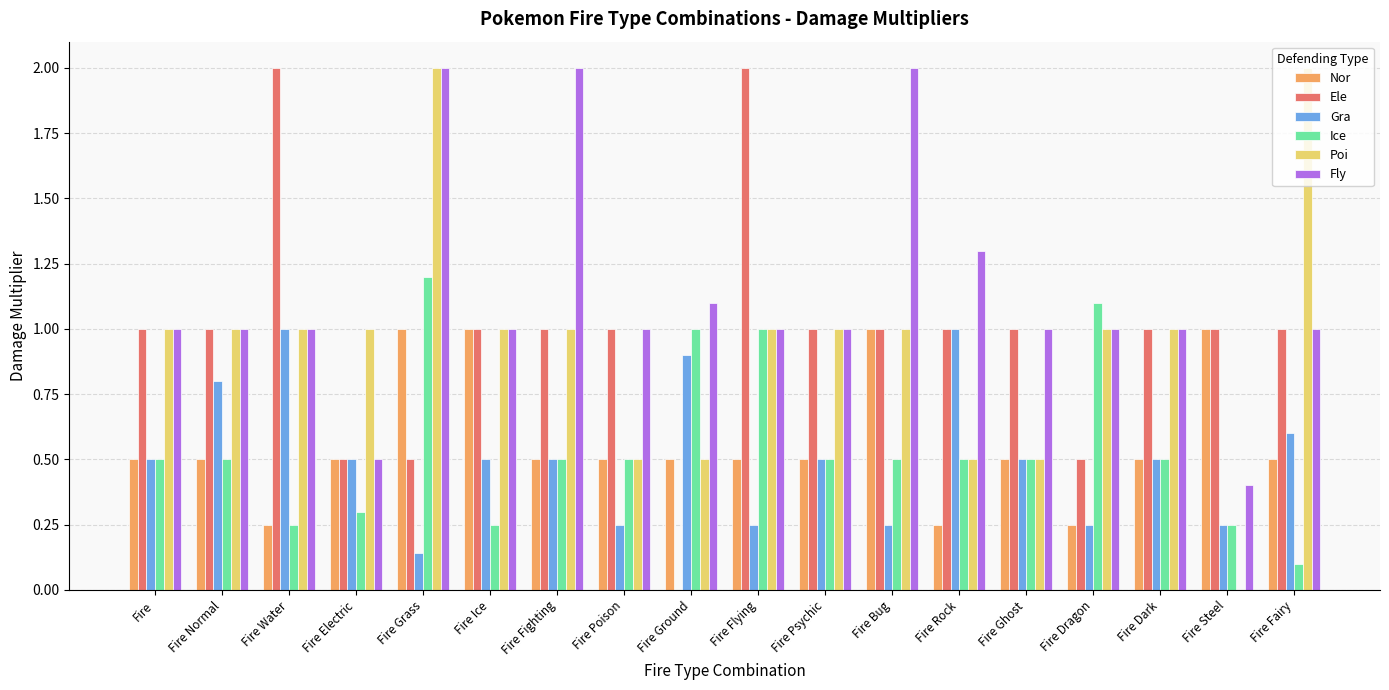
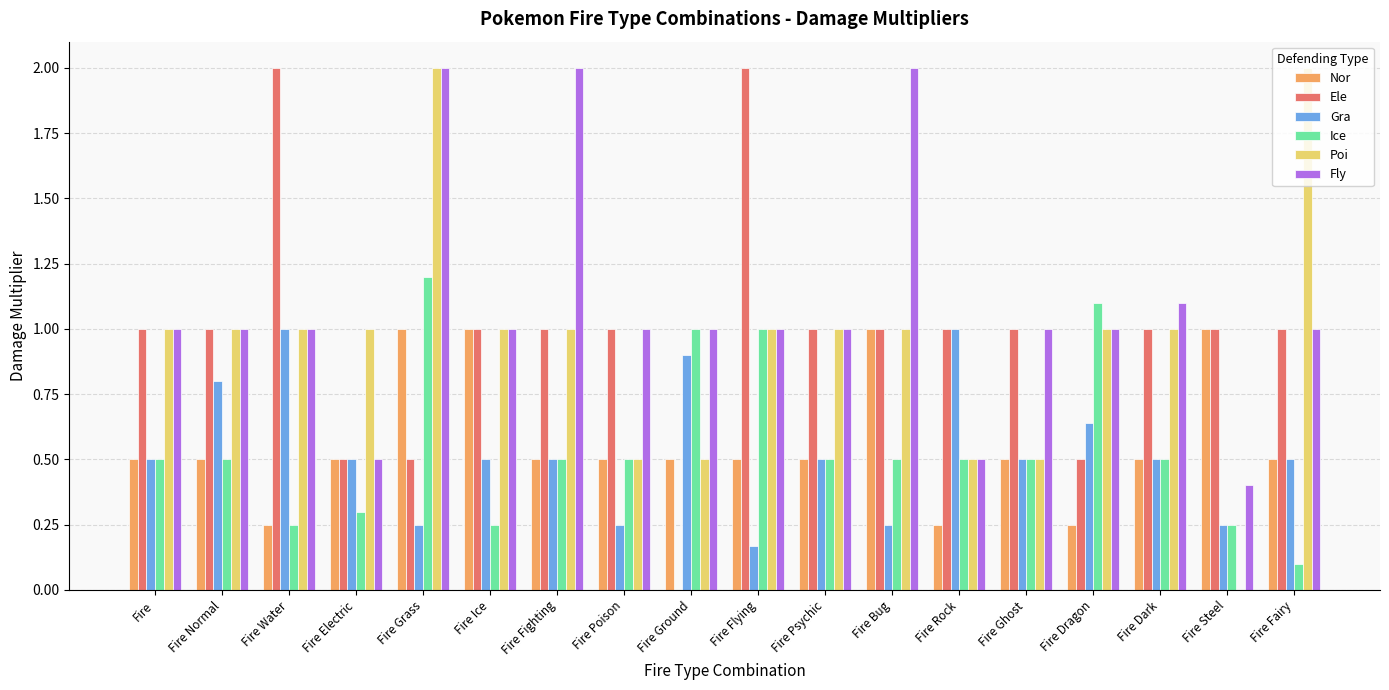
Gra, Fire Grass: 0.14 -> 0.25
Fly, Fire Ground: 1.1 -> 1.0
Gra, Fire Flying: 0.25 -> 0.17
Fly, Fire Rock: 1.3 -> 0.5
Gra, Fire Dragon: 0.25 -> 0.64
Fly, Fire Dark: 1.0 -> 1.1
Gra, Fire Fairy: 0.6 -> 0.5
